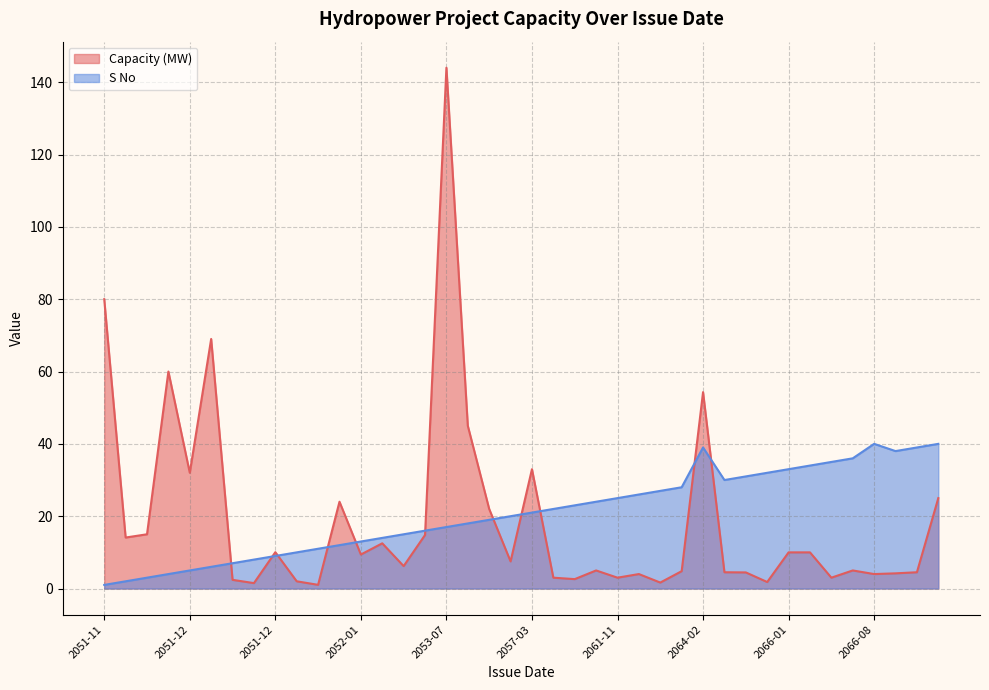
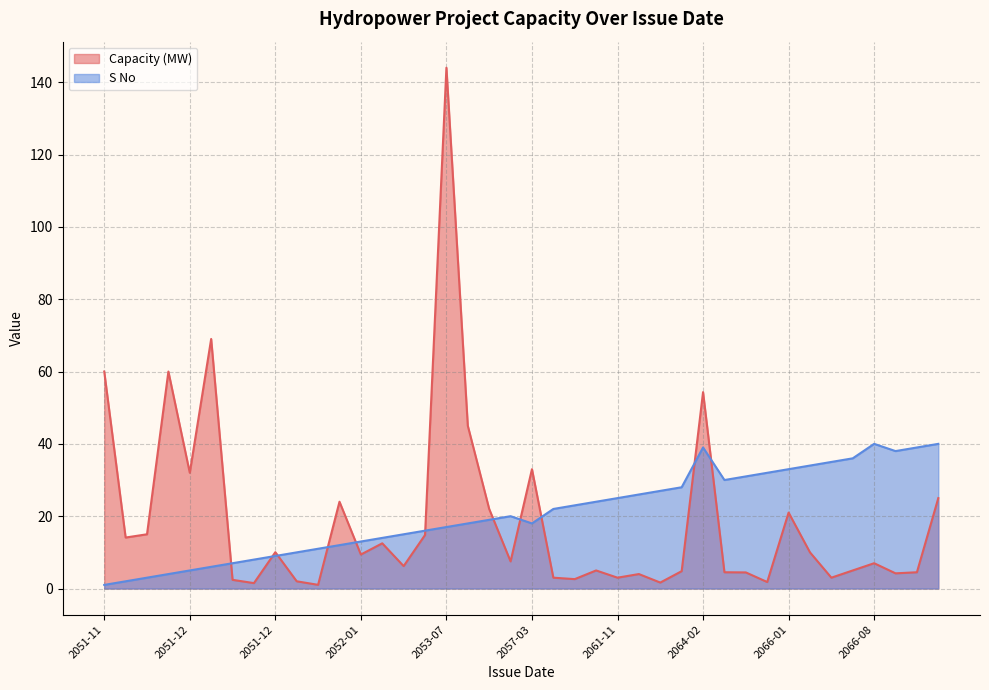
Capacity (MW), 2051-11: 80 -> 60
S No, 2057-03: 21 -> 18
Capacity (MW), 2066-01: 10 -> 21
Capacity (MW), 2066-08: 4 -> 7
